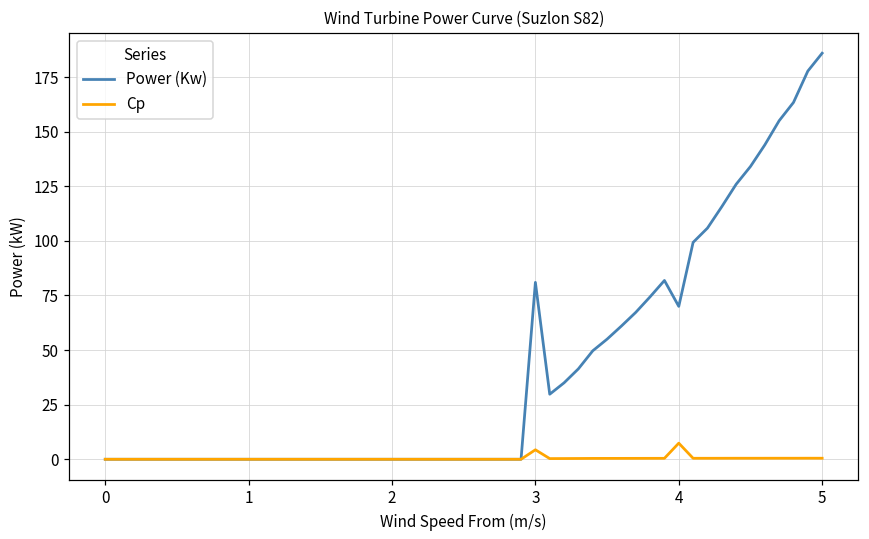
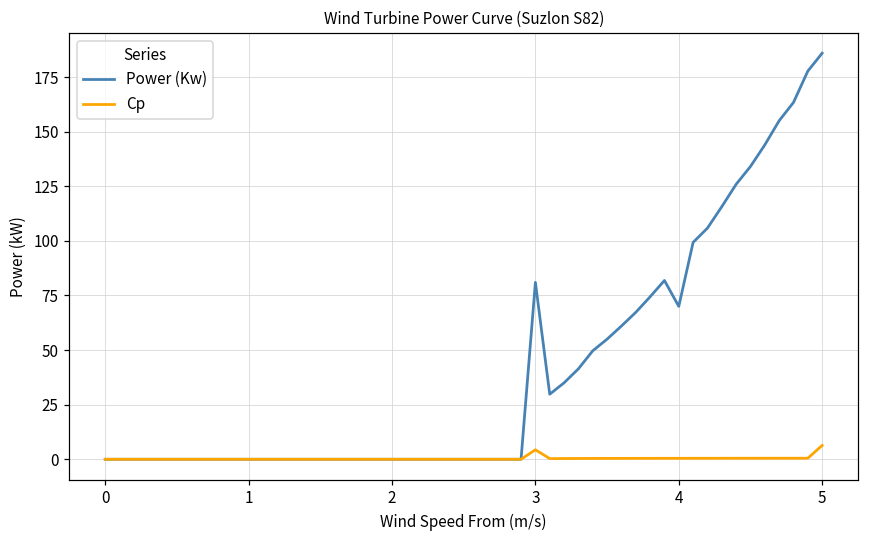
Cp, 4: 7 -> 0
Cp, 5: 0 -> 6
